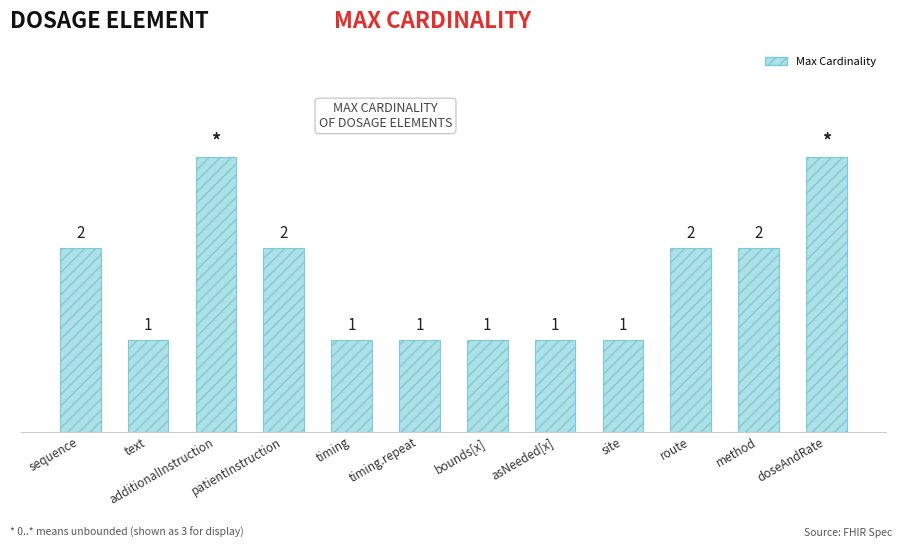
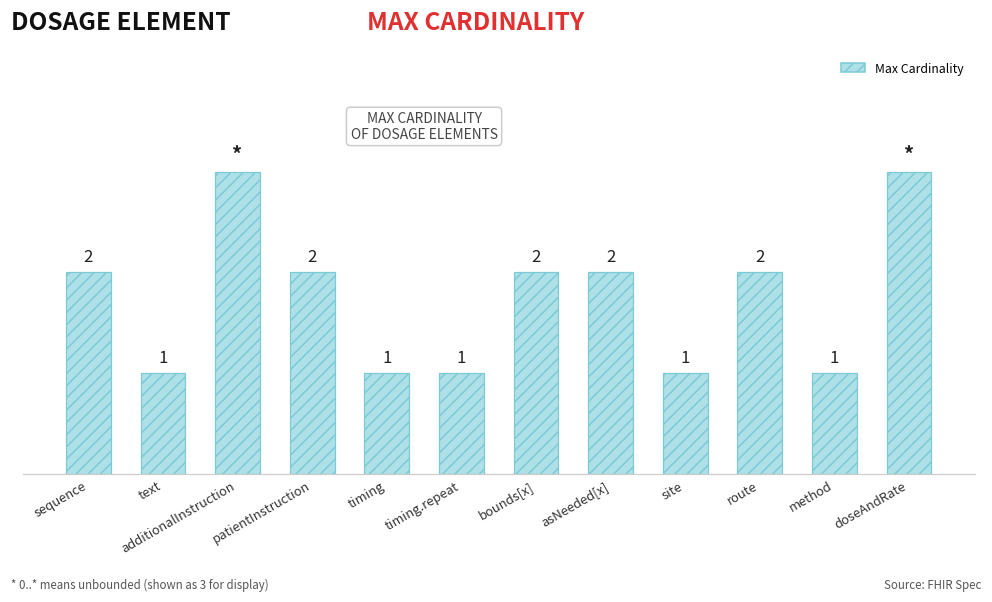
bounds[x]: 1 -> 2
asNeeded[x]: 1 -> 2
method: 2 -> 1
